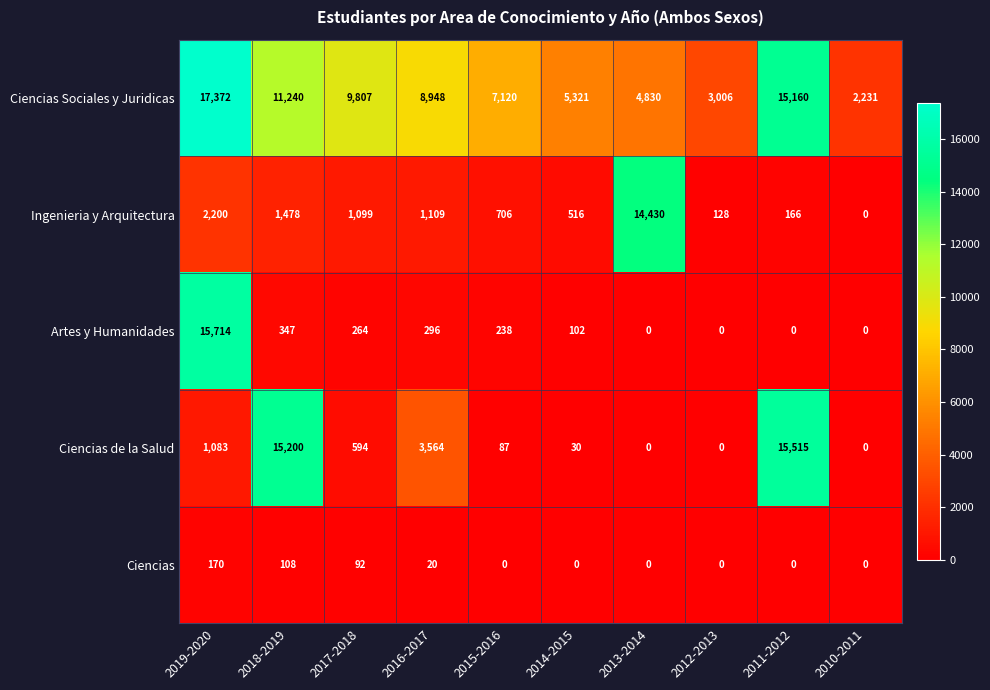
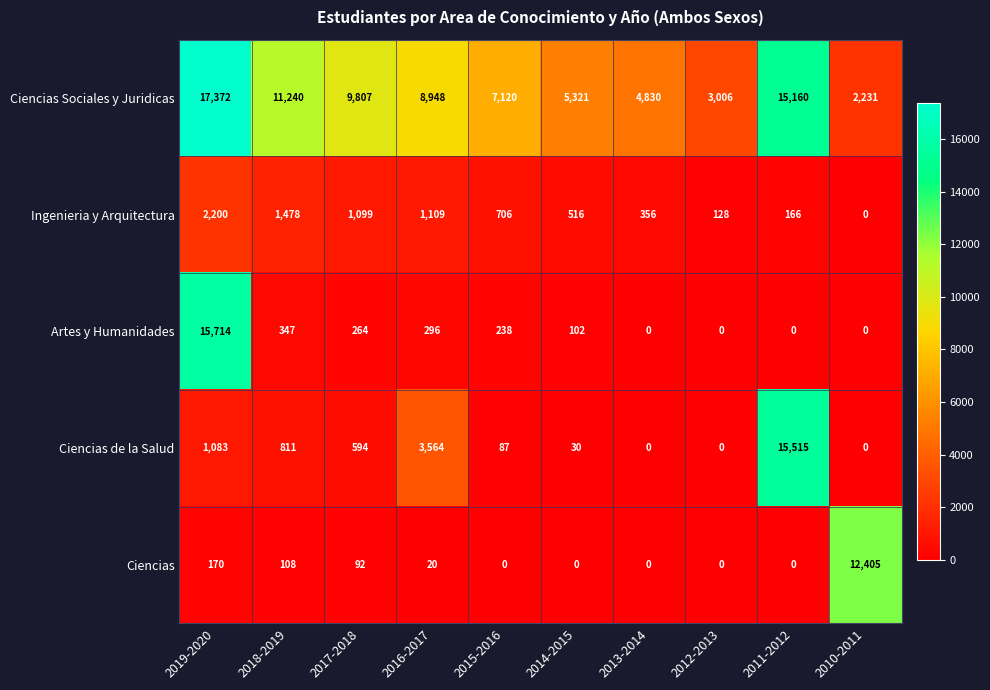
Ingenieria y Arquitectura, 2013-2014: 14,430 -> 356
Ciencias de la Salud, 2018-2019: 15,200 -> 811
Ciencias, 2010-2011: 0 -> 12,405
